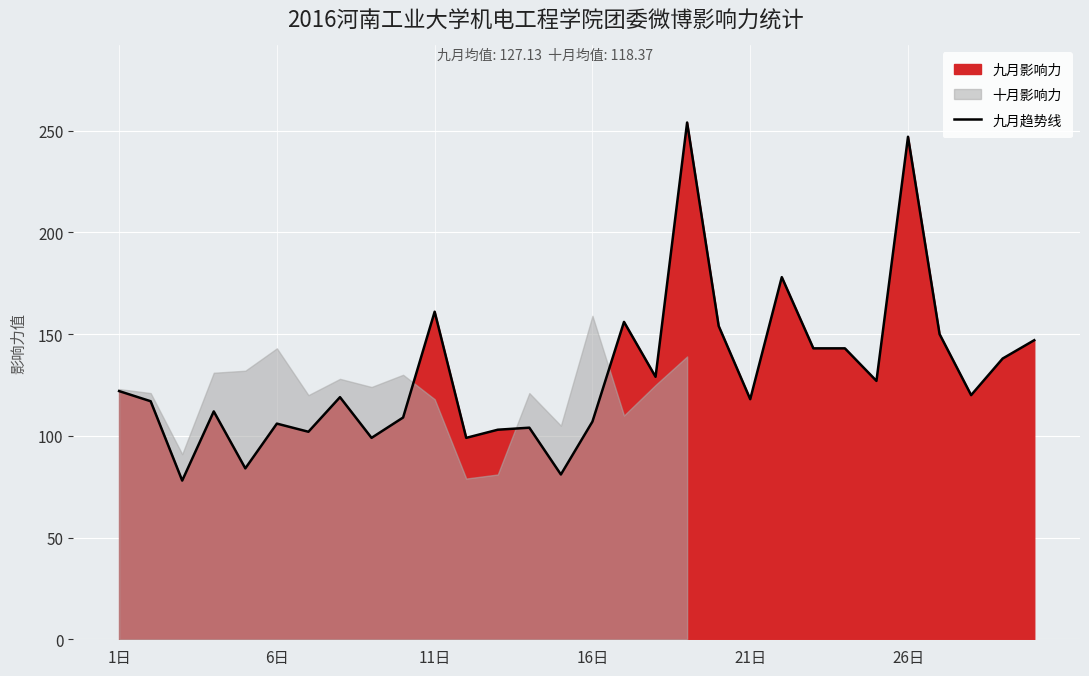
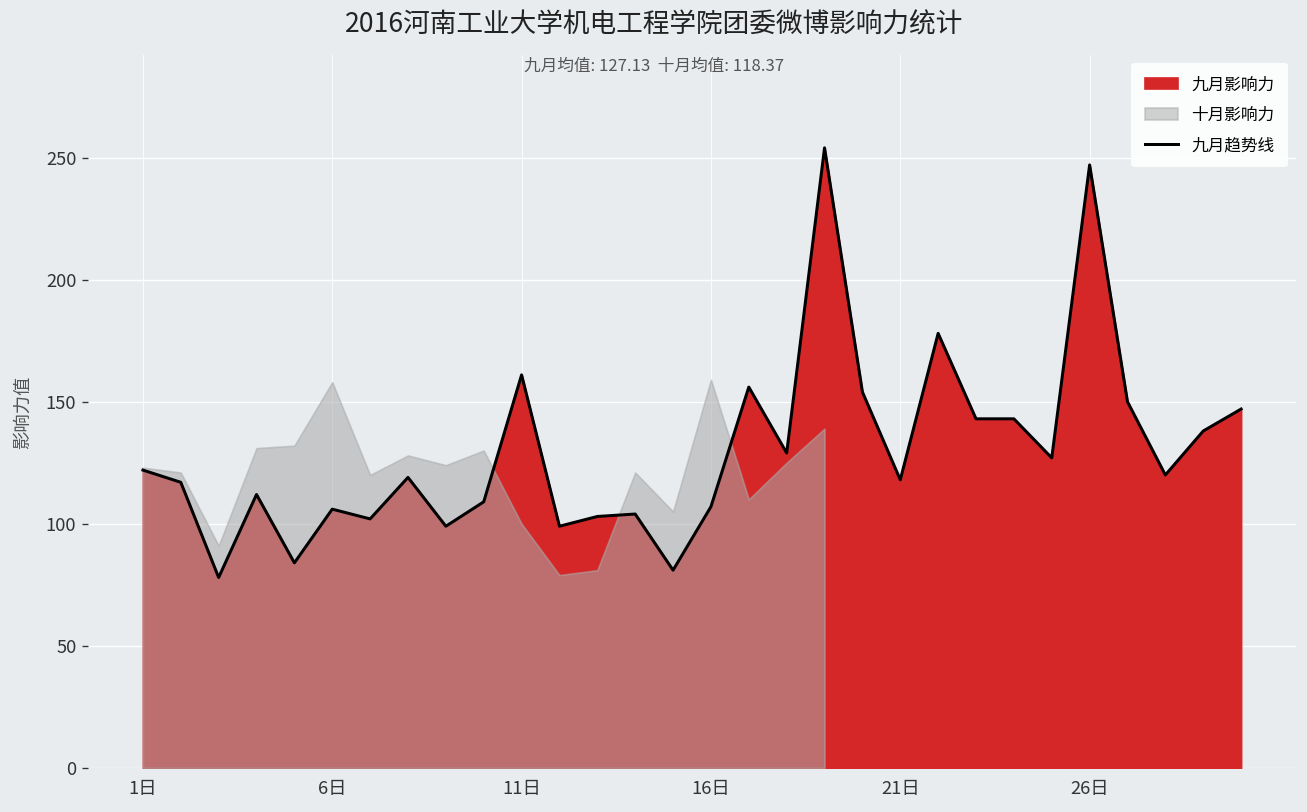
十月影响力, 6日: 143 -> 158
十月影响力, 11日: 118 -> 100
